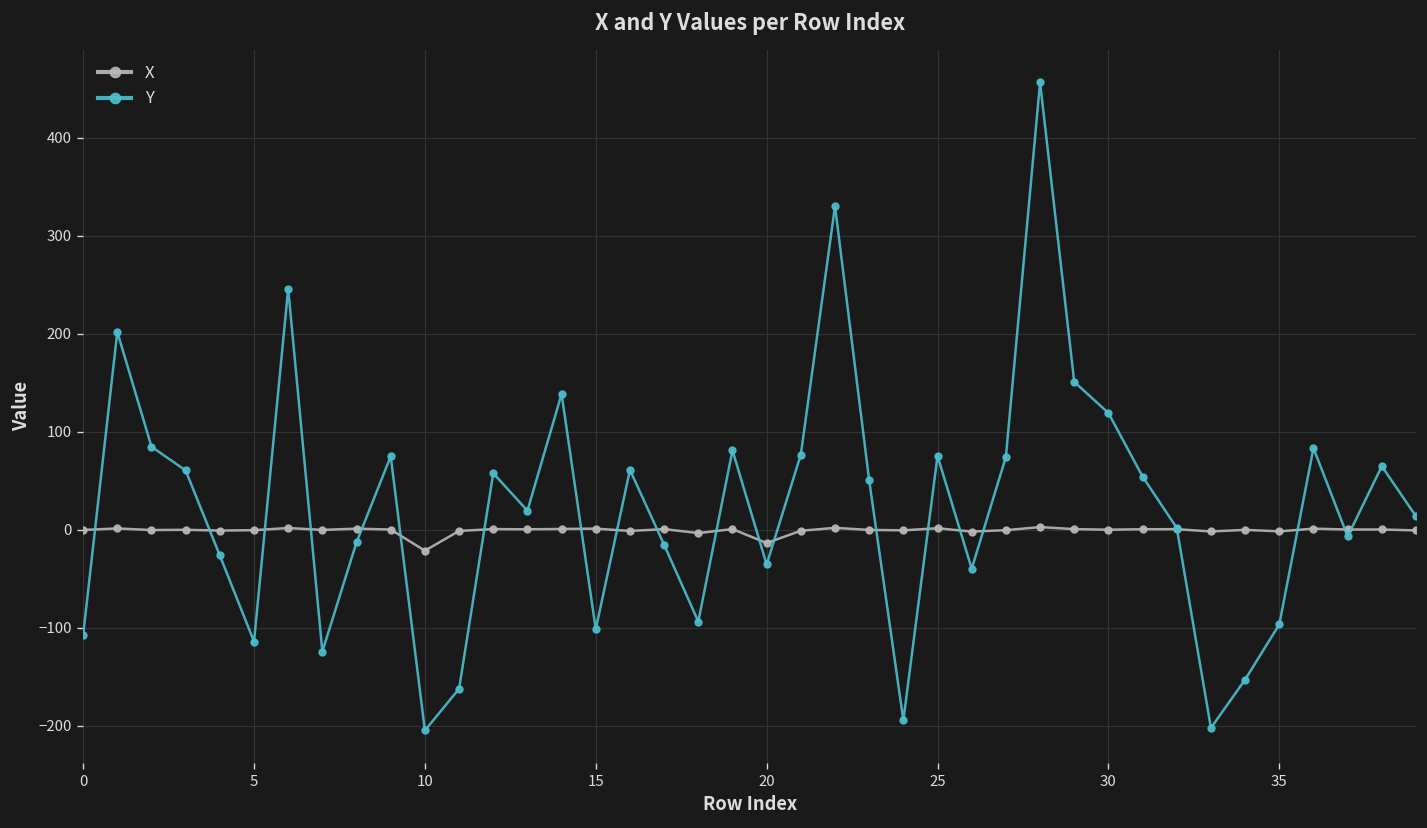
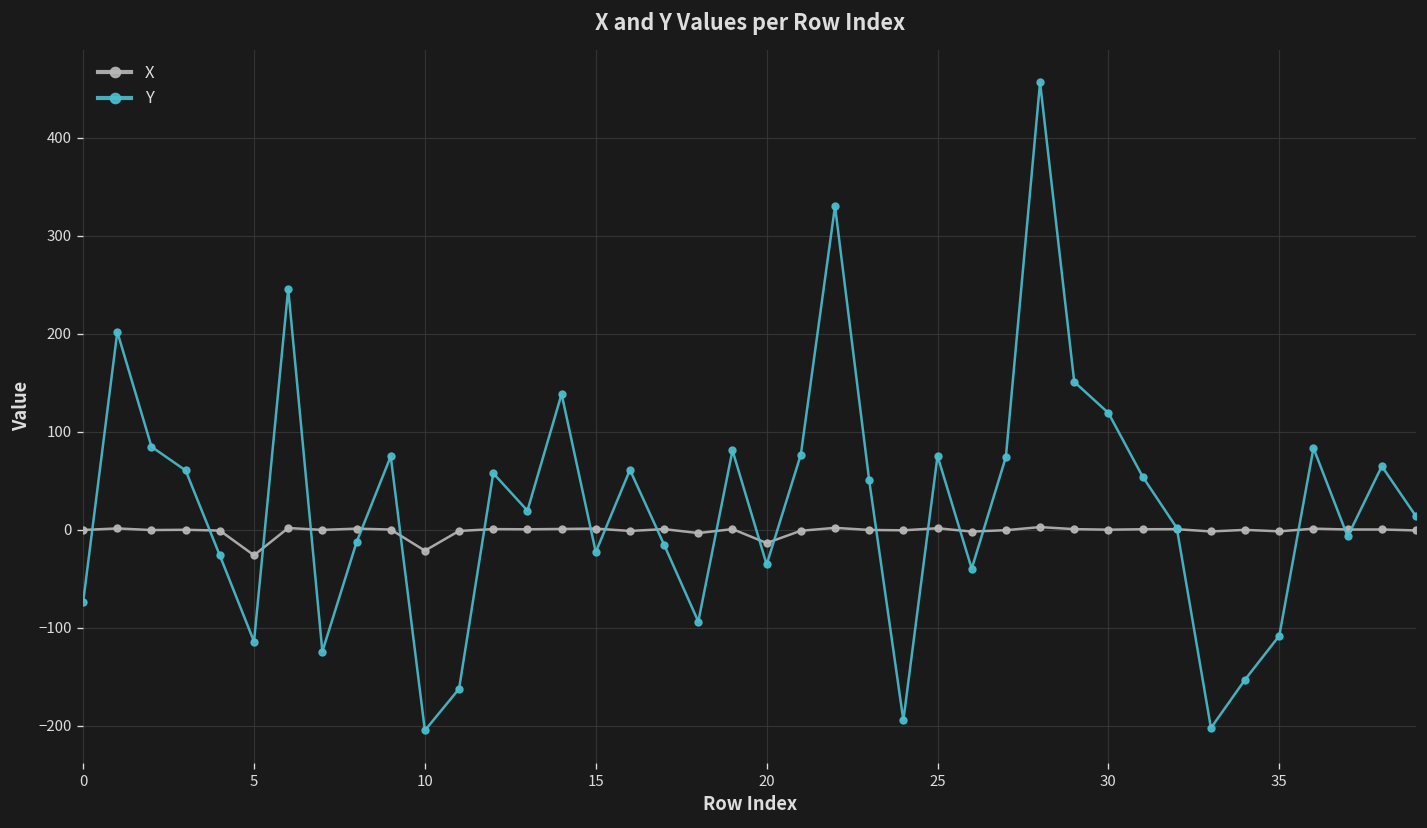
Y, 0: -110 -> -70
X, 5: 0 -> -30
Y, 15: -100 -> -20
Y, 35: -100 -> -110
